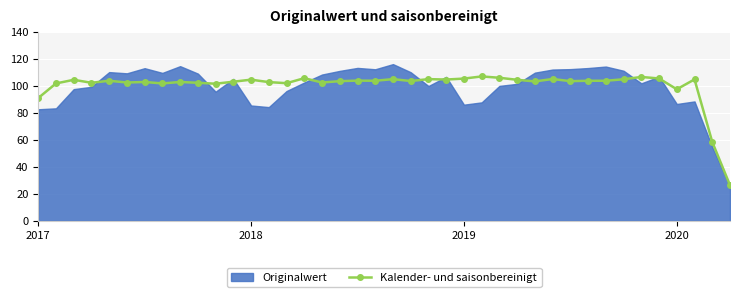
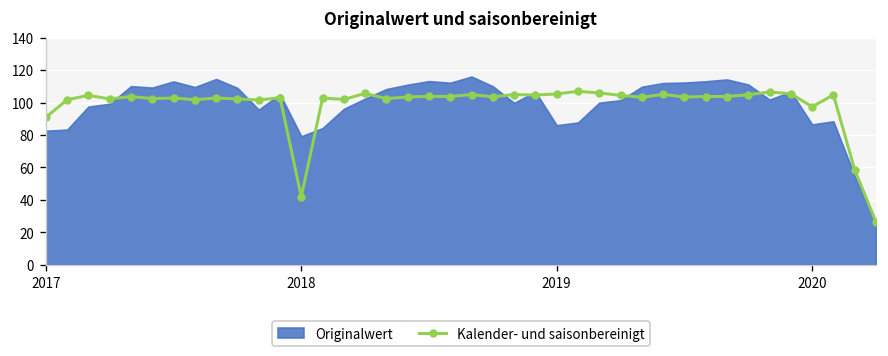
Kalender- und saisonbereinigt, 2018: 105 -> 42
Originalwert, 2018: 85 -> 79
